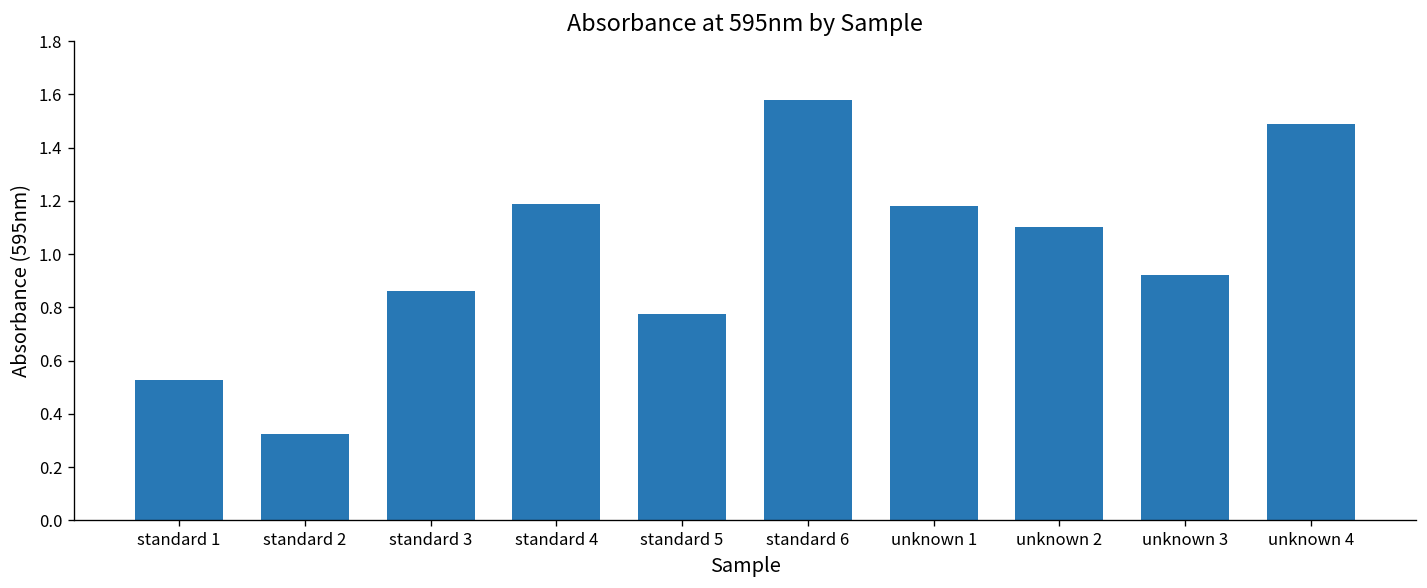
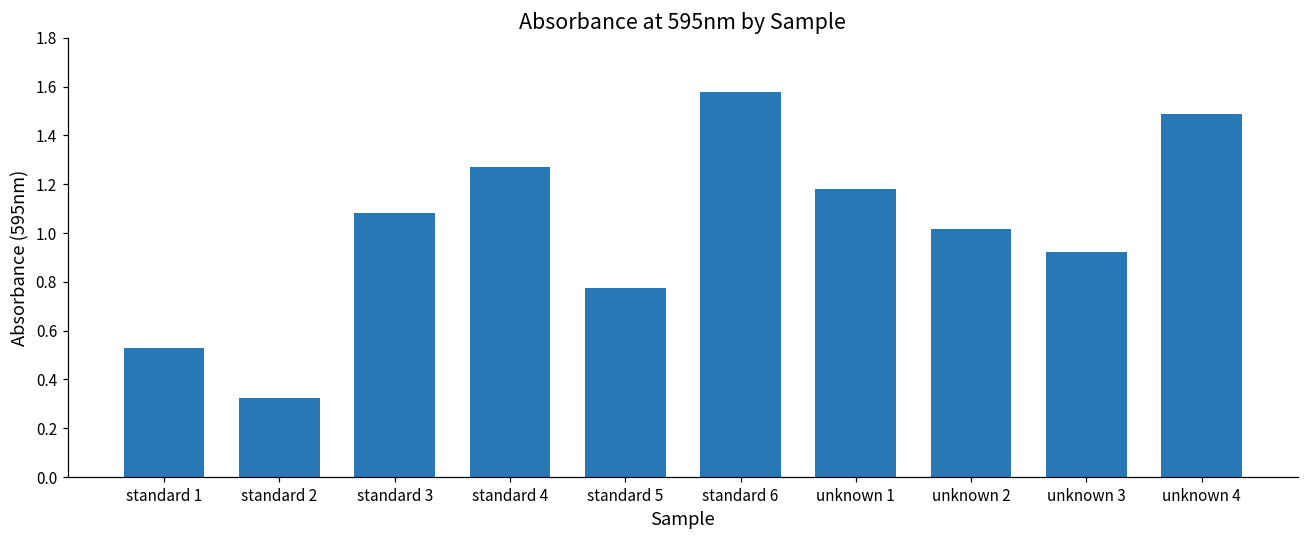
standard 3: 0.86 -> 1.08
standard 4: 1.19 -> 1.27
unknown 2: 1.10 -> 1.02
